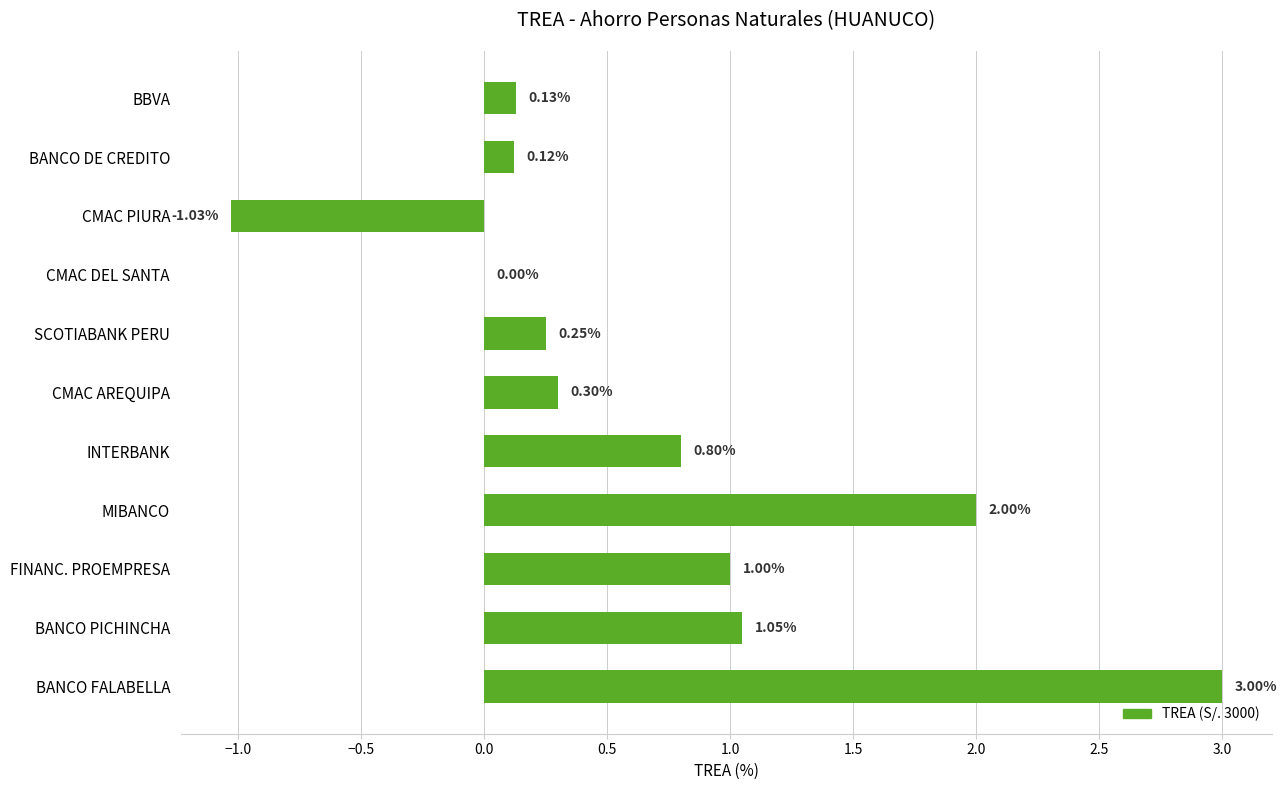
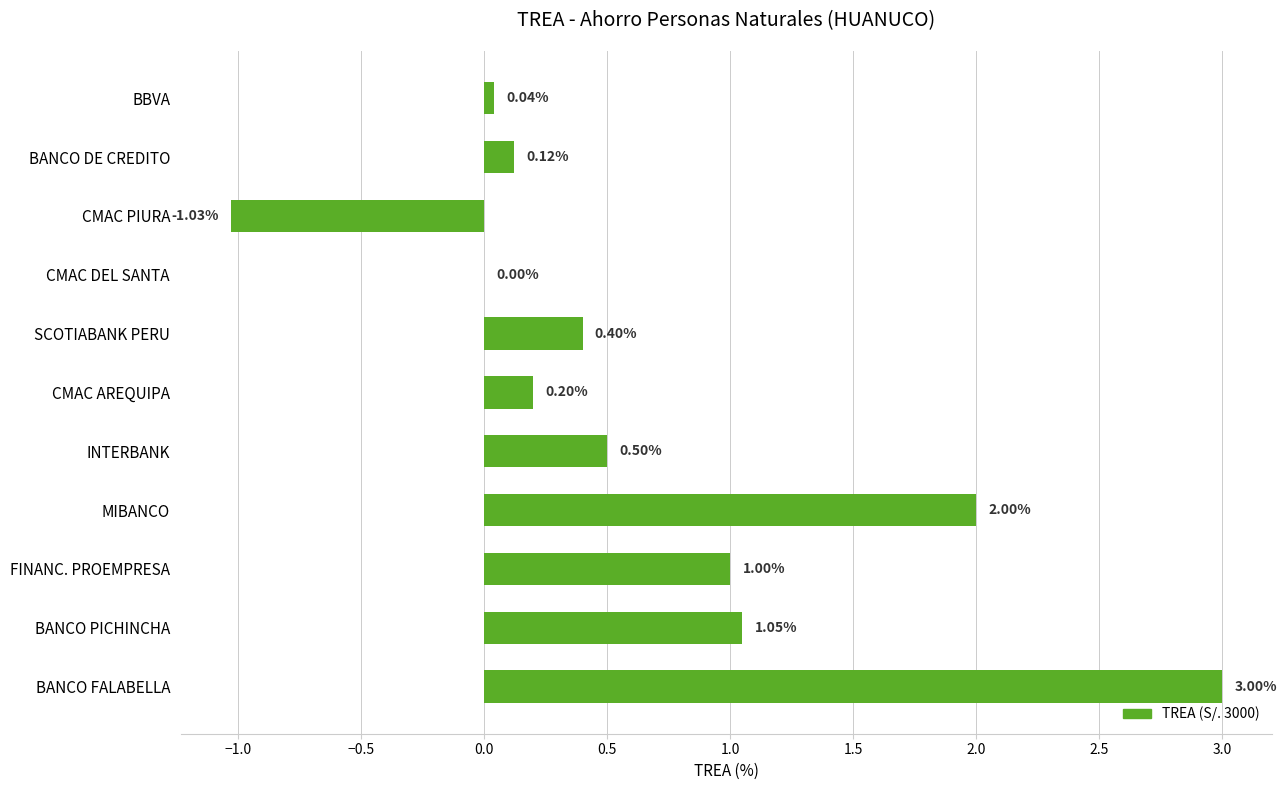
BBVA: 0.13% -> 0.04%
SCOTIABANK PERU: 0.25% -> 0.40%
CMAC AREQUIPA: 0.30% -> 0.20%
INTERBANK: 0.80% -> 0.50%
